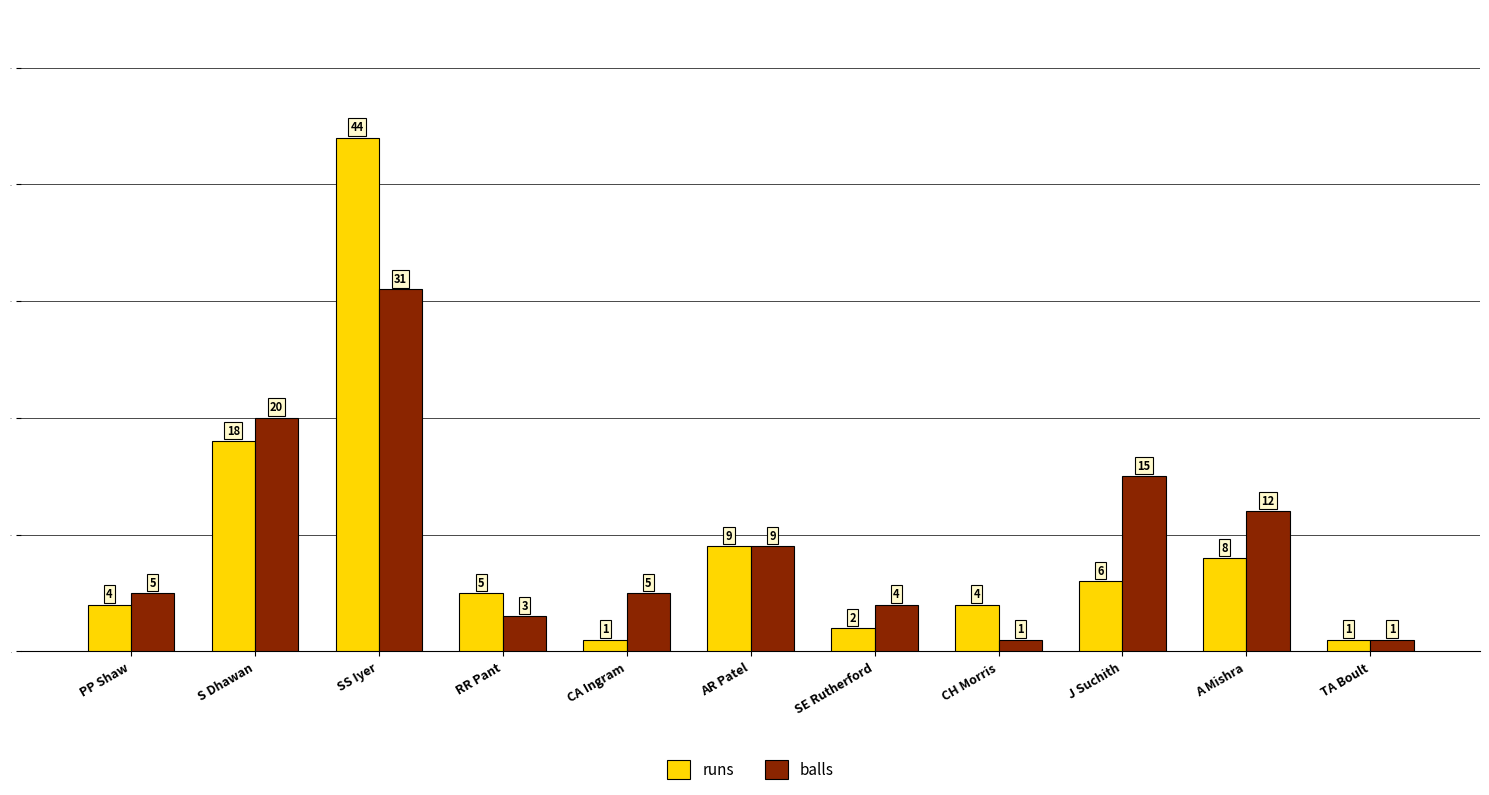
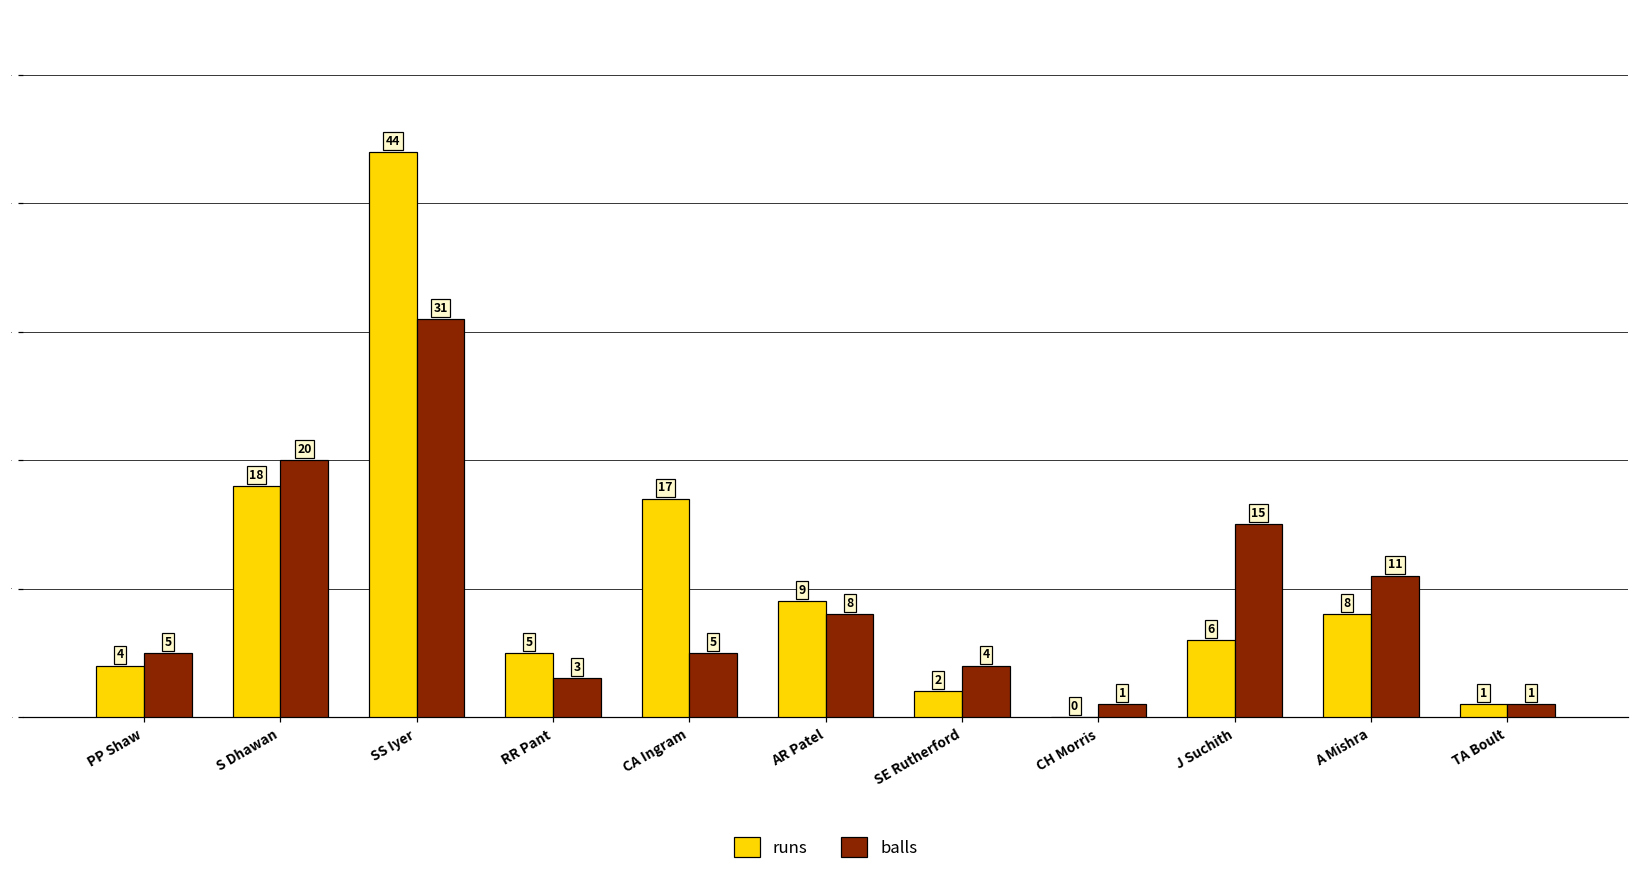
runs, CA Ingram: 1 -> 17
balls, AR Patel: 9 -> 8
runs, CH Morris: 4 -> 0
balls, A Mishra: 12 -> 11
